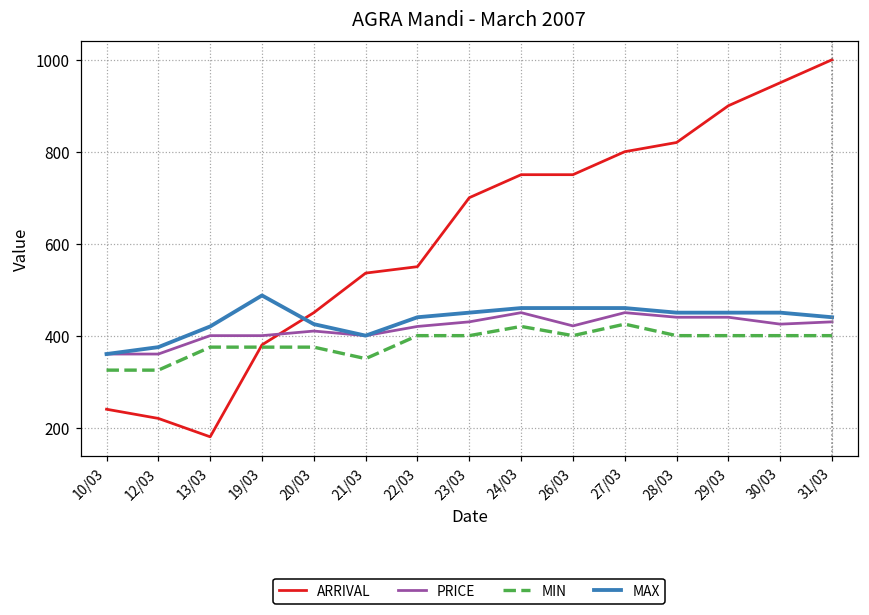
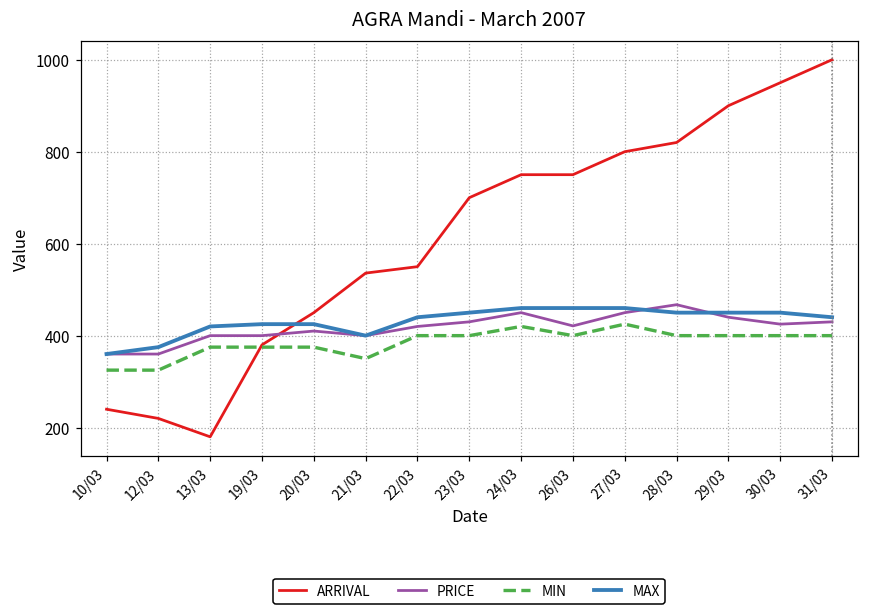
MAX, 19/03: 490 -> 430
PRICE, 28/03: 440 -> 470
